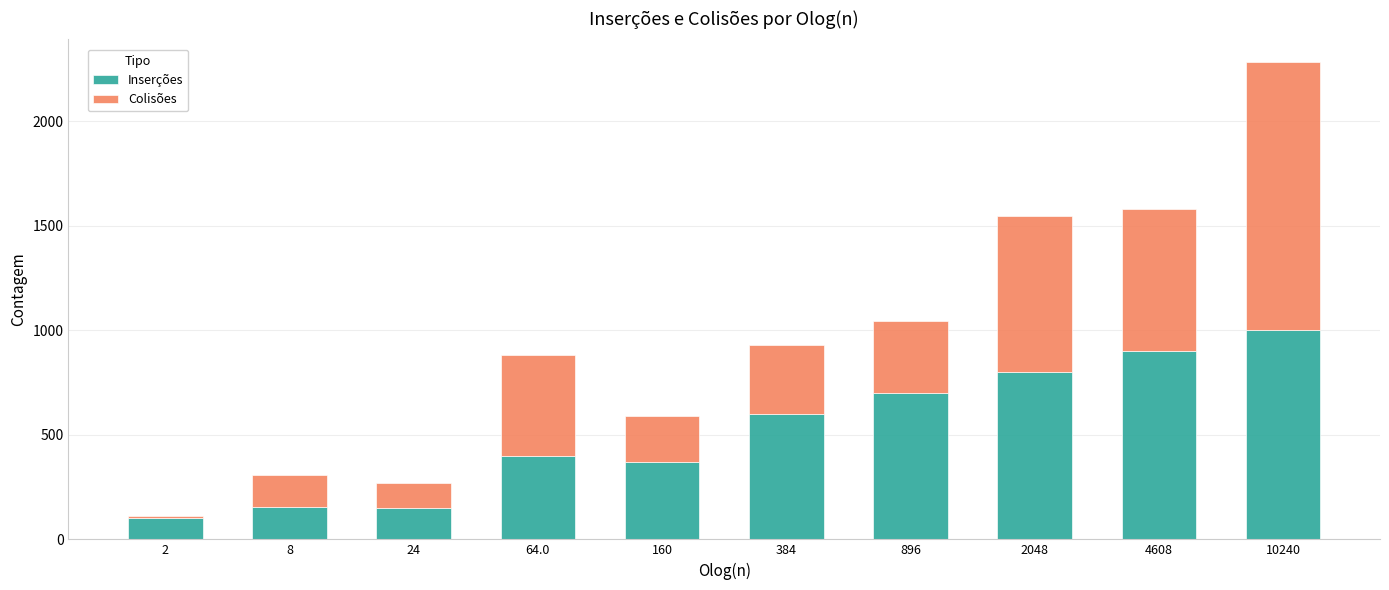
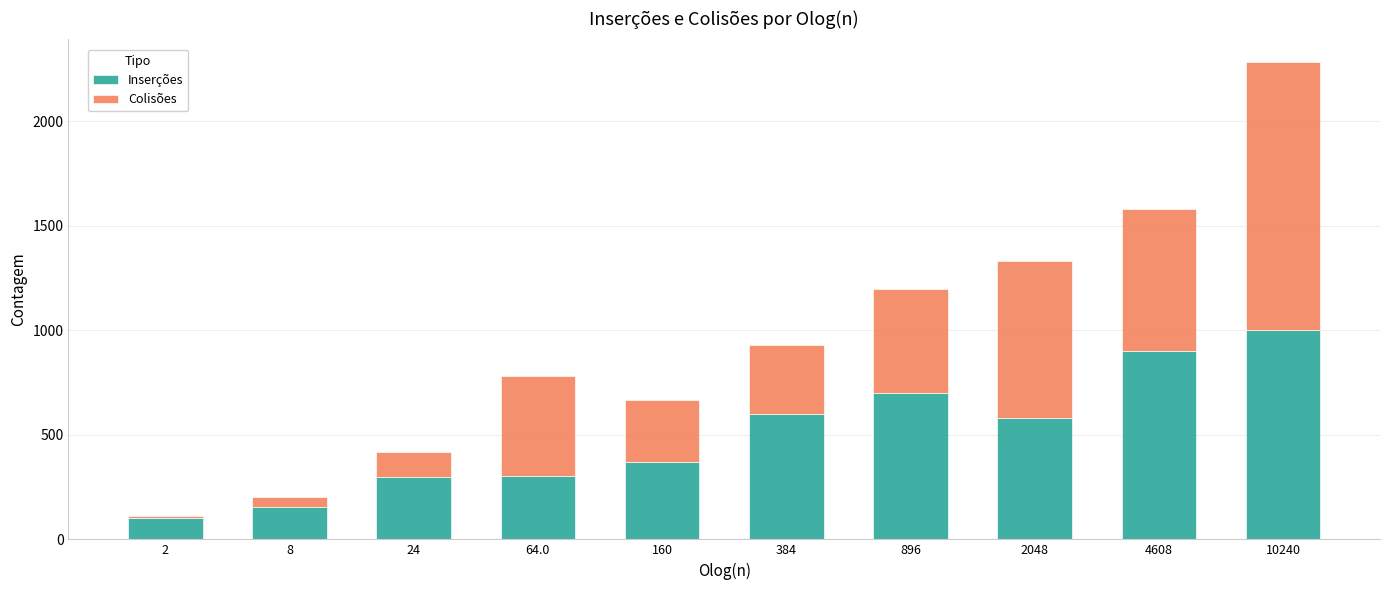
Colisões, 8: 150 -> 40
Inserções, 24: 150 -> 300
Inserções, 64.0: 400 -> 300
Colisões, 160: 220 -> 300
Colisões, 896: 350 -> 500
Inserções, 2048: 800 -> 580
